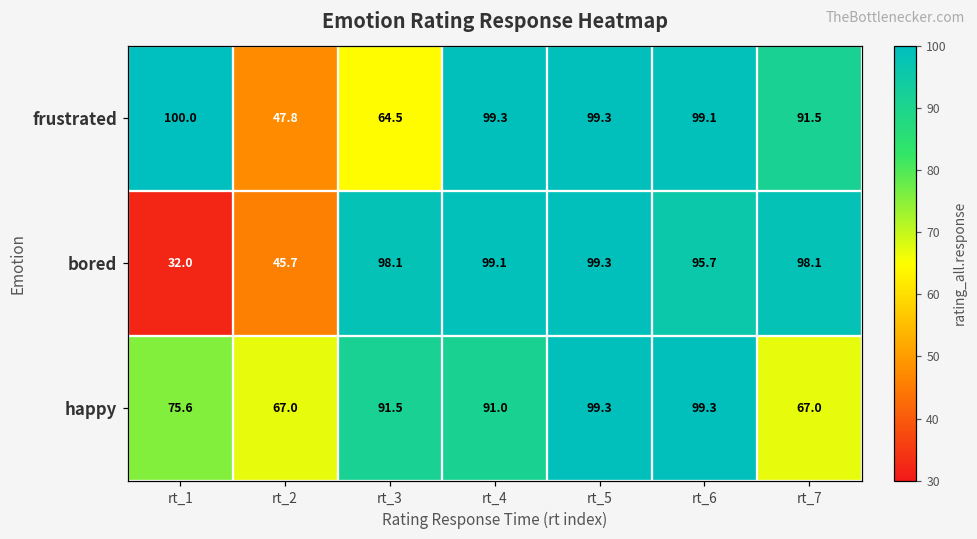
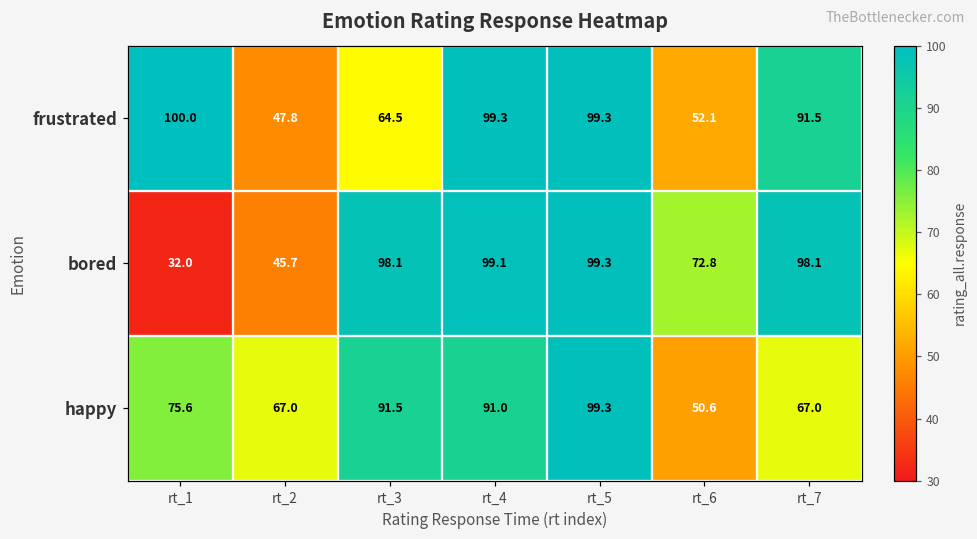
frustrated, rt_6: 99.1 -> 52.1
bored, rt_6: 95.7 -> 72.8
happy, rt_6: 99.3 -> 50.6
